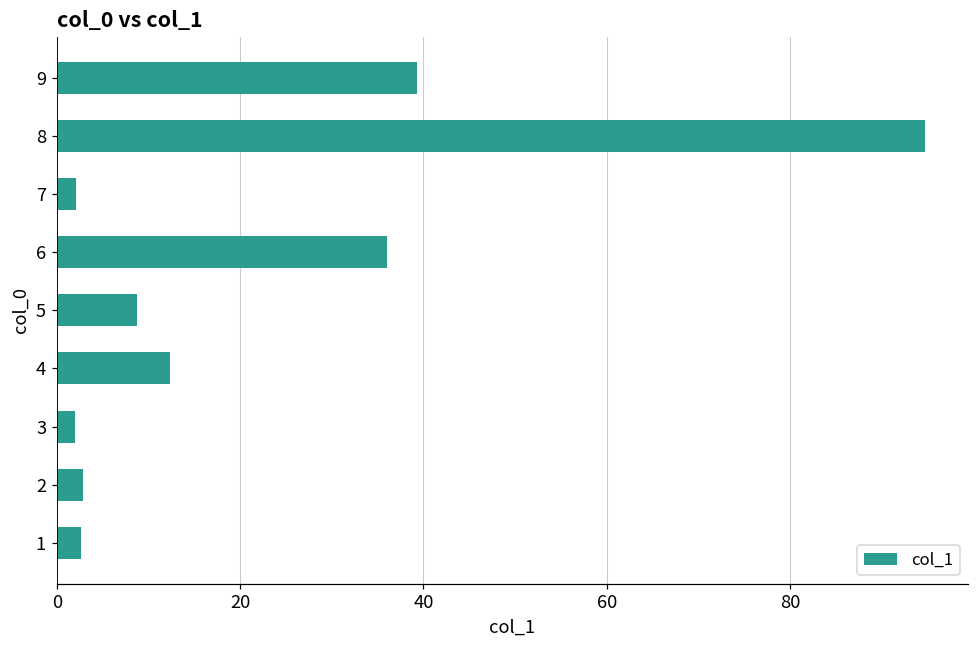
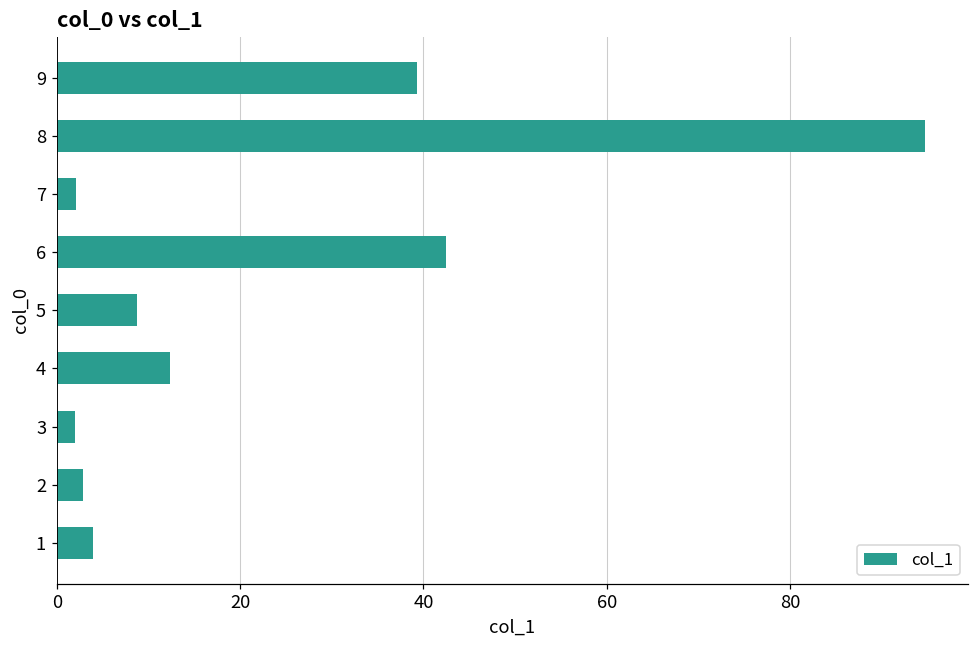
6: 36 -> 43
1: 3 -> 4
